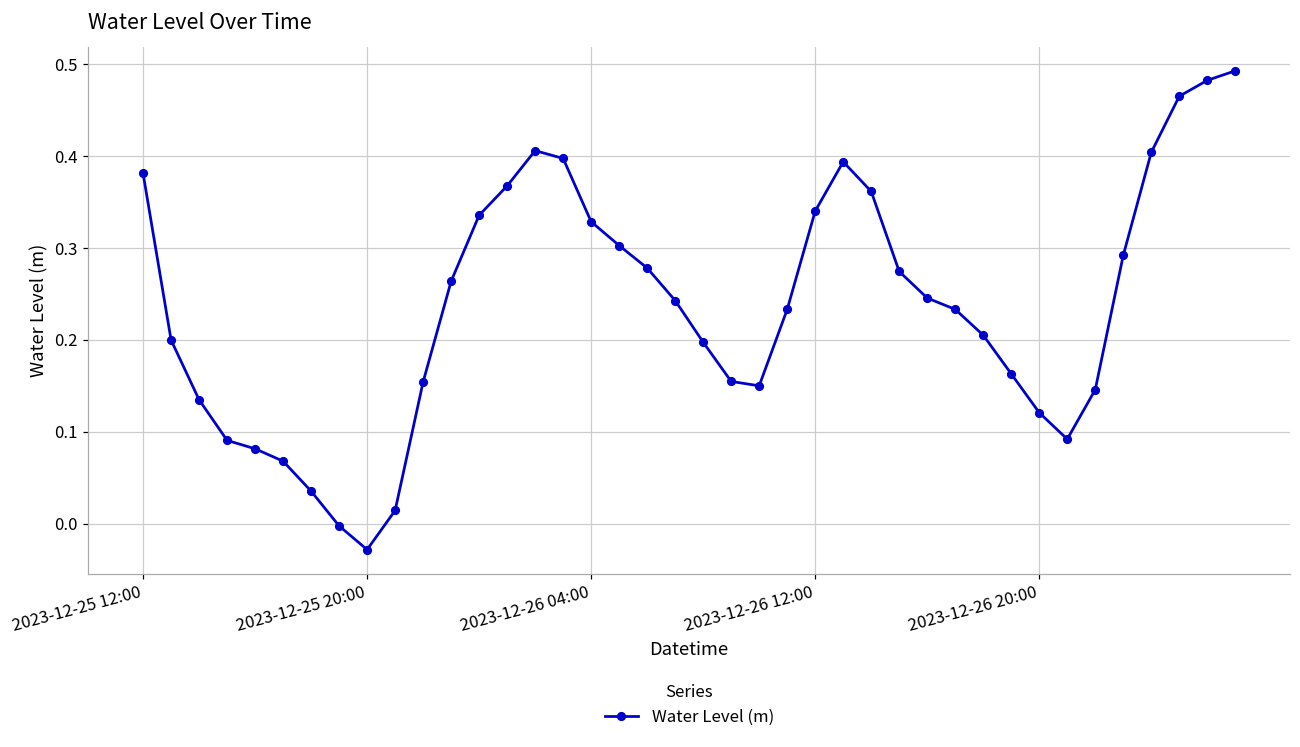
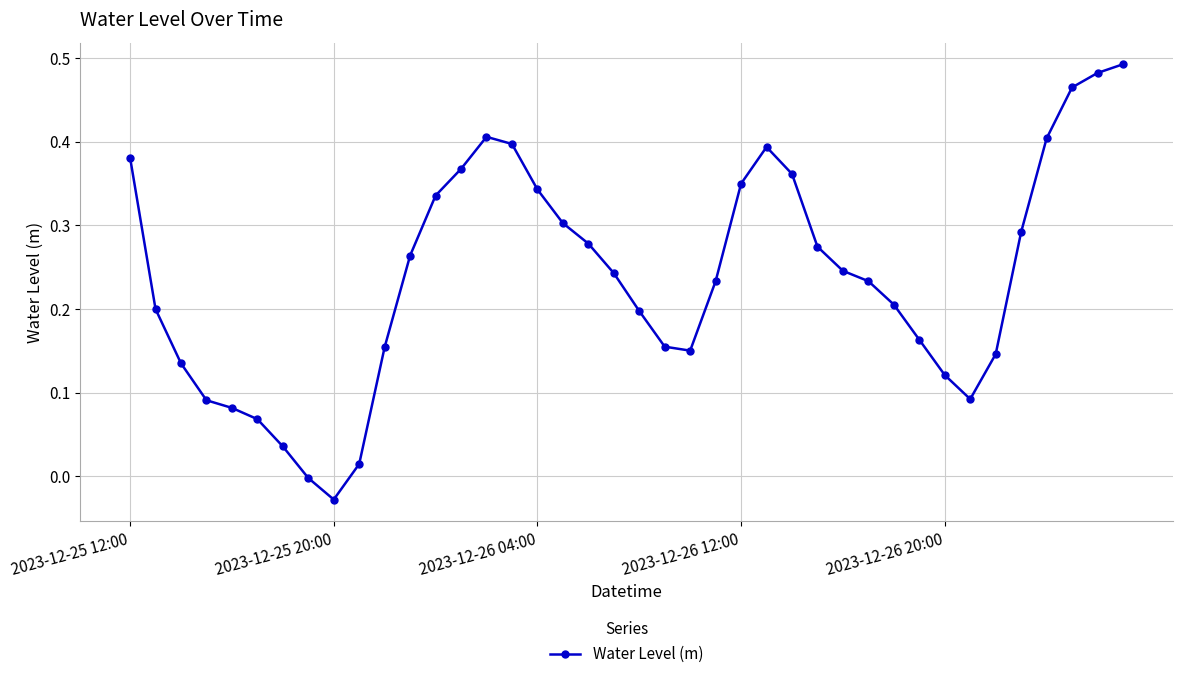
2023-12-26 04:00: 0.33 -> 0.34
2023-12-26 12:00: 0.34 -> 0.35
